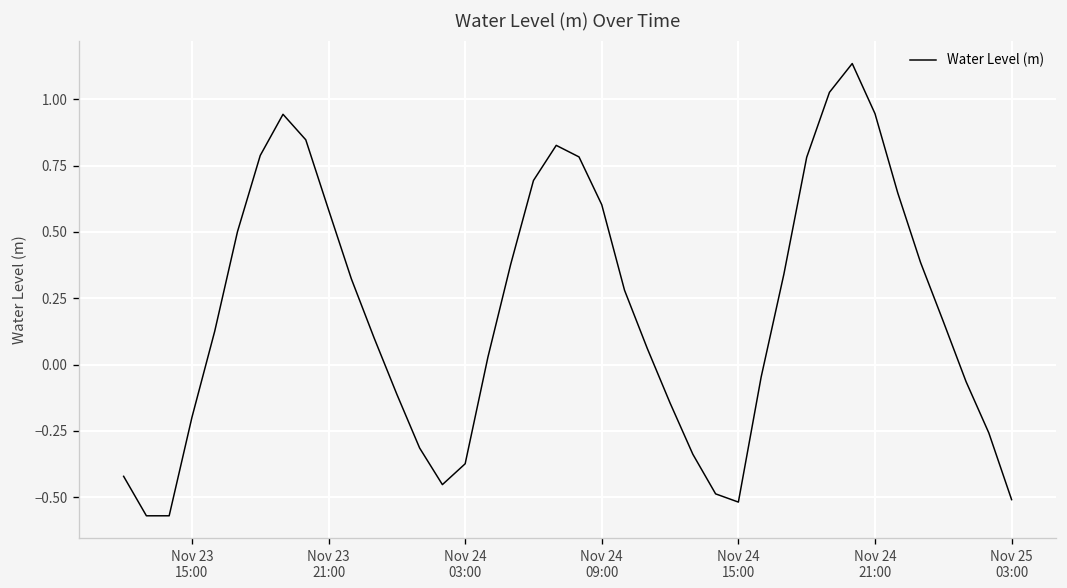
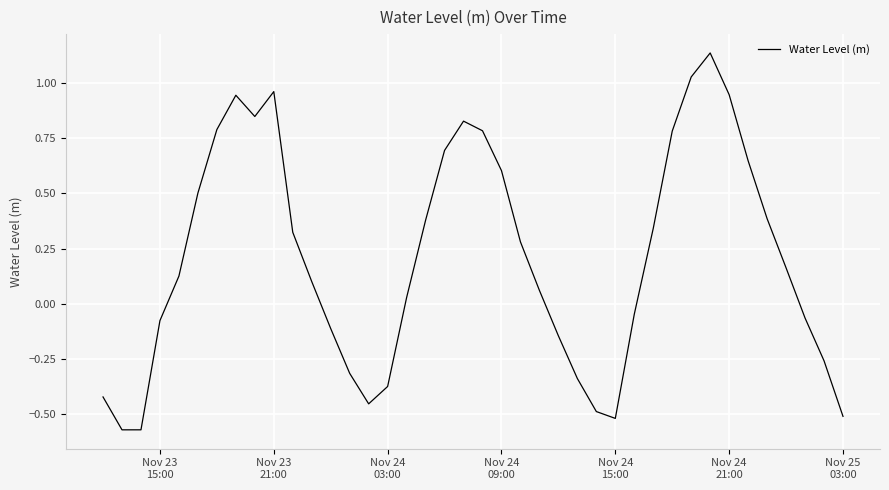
Nov 23 15:00: -0.20 -> -0.08
Nov 23 21:00: 0.58 -> 0.96
